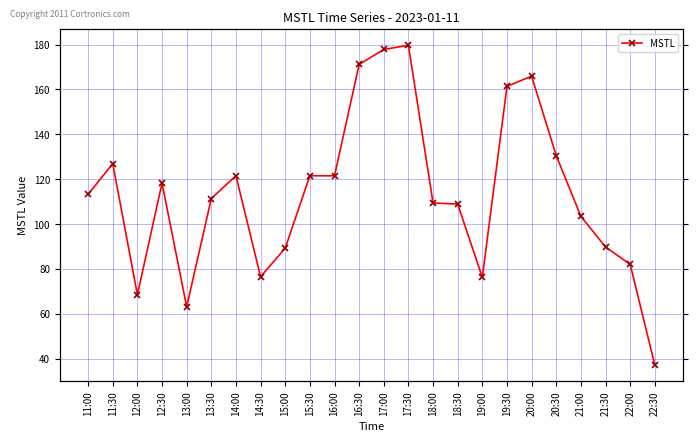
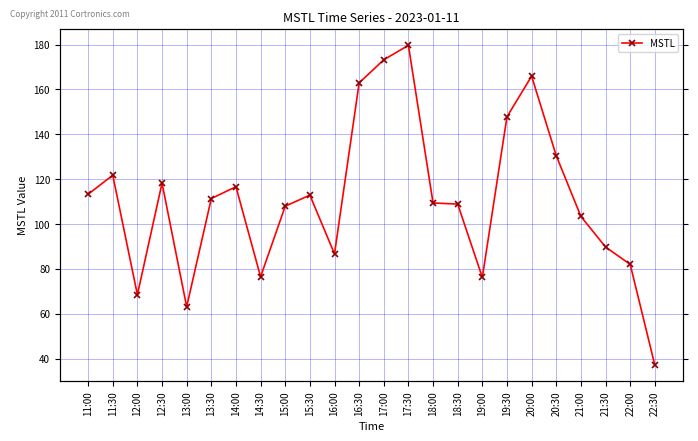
11:30: 127 -> 122
14:00: 122 -> 117
15:00: 89 -> 108
15:30: 122 -> 113
16:00: 122 -> 87
16:30: 171 -> 163
17:00: 178 -> 173
19:30: 161 -> 148
